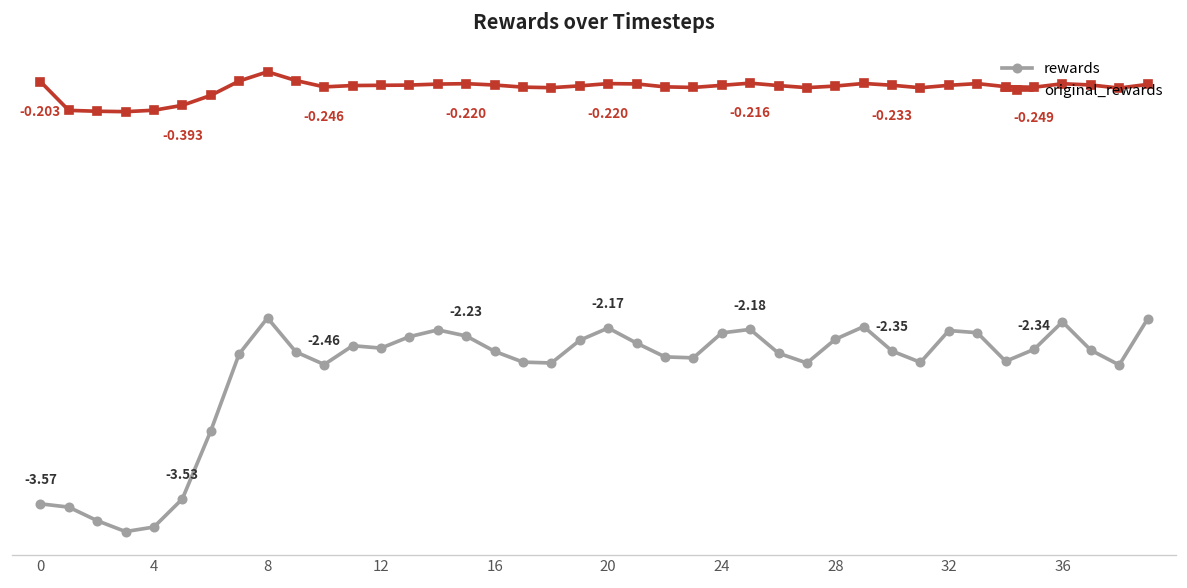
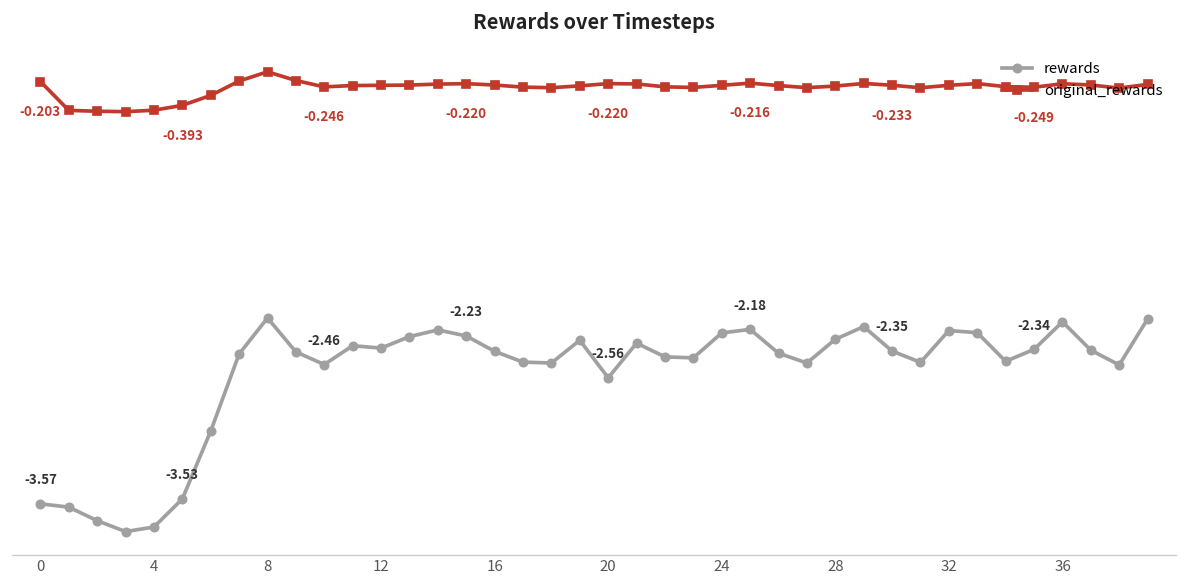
rewards, 20: -2.17 -> -2.56
